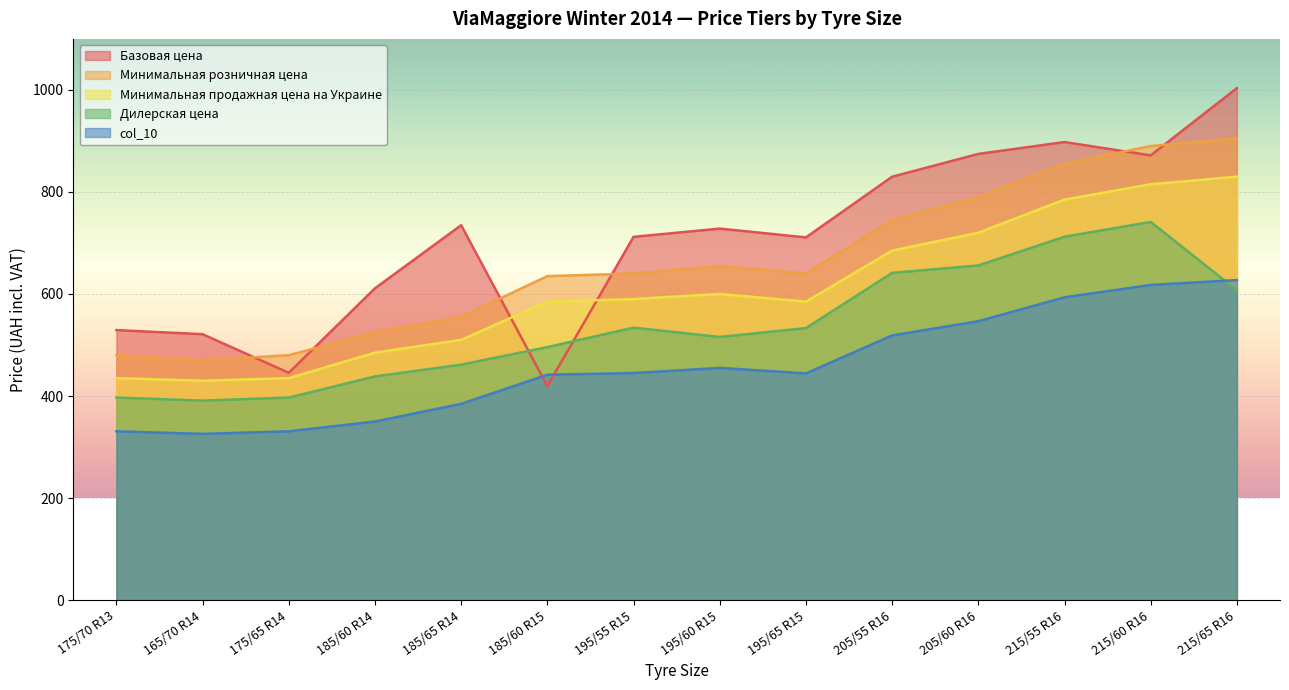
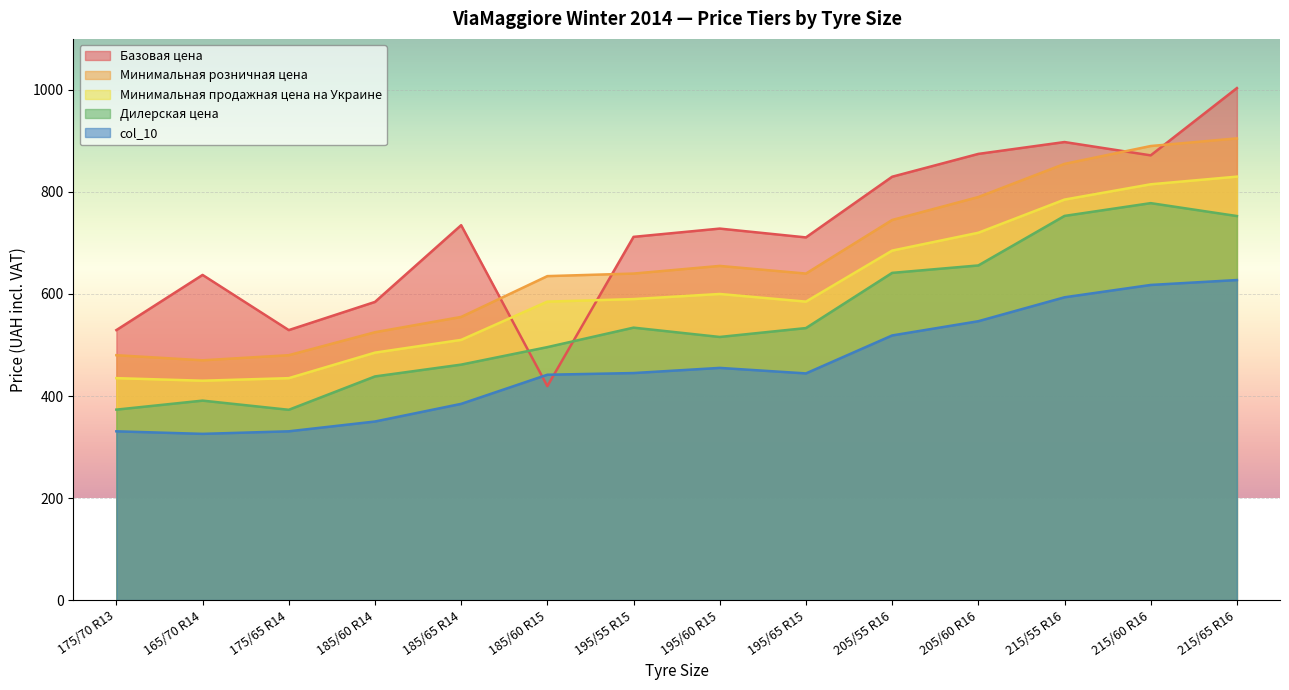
Дилерская цена, 175/70 R13: 400 -> 370
Базовая цена, 165/70 R14: 520 -> 640
Базовая цена, 175/65 R14: 450 -> 530
Дилерская цена, 175/65 R14: 400 -> 370
Базовая цена, 185/60 R14: 610 -> 580
Дилерская цена, 215/55 R16: 710 -> 750
Дилерская цена, 215/60 R16: 740 -> 780
Дилерская цена, 215/65 R16: 610 -> 750
